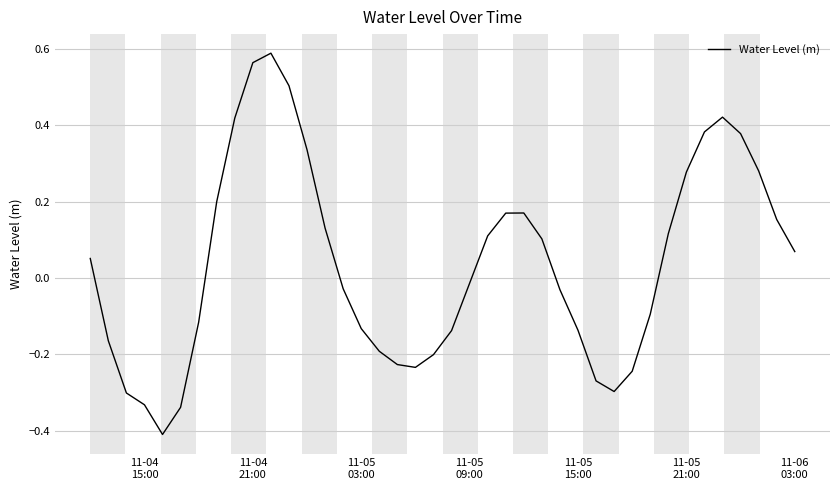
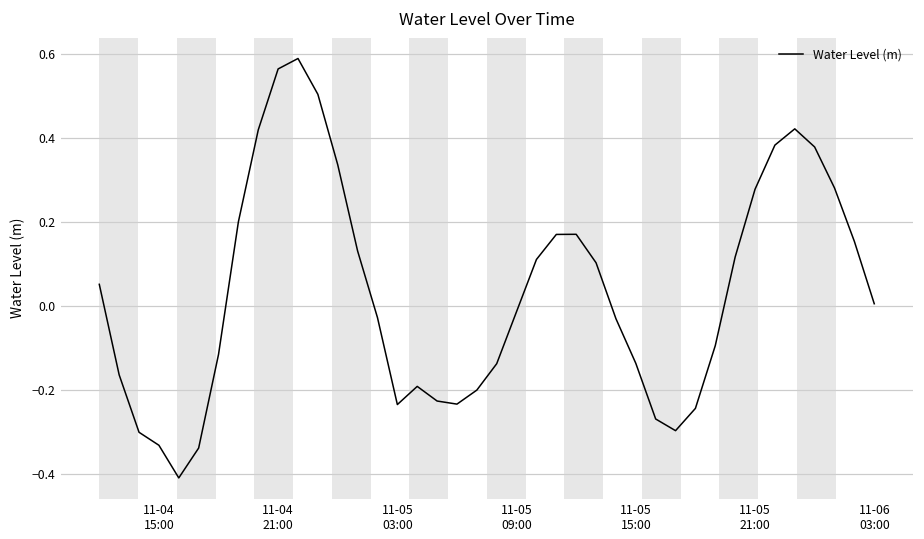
11-05 03:00: -0.13 -> -0.24
11-06 03:00: 0.07 -> 0.00
